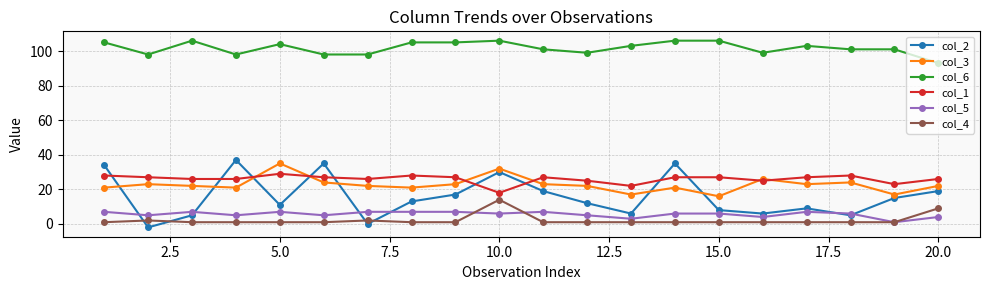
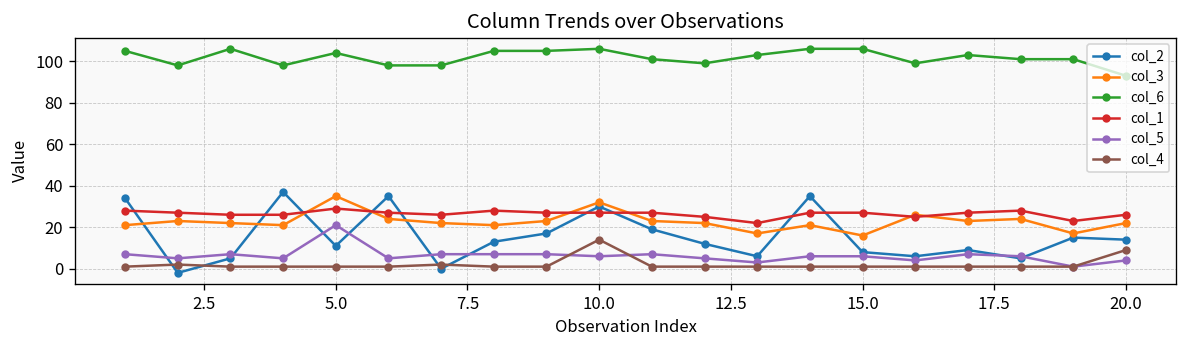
col_5, 5.0: 7 -> 21
col_1, 10.0: 18 -> 27
col_2, 20.0: 19 -> 14
